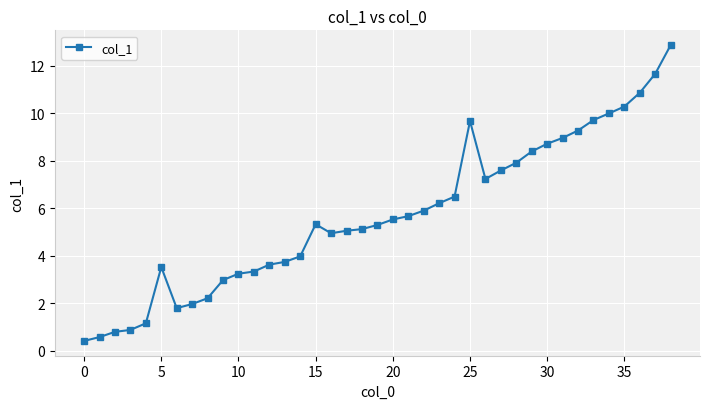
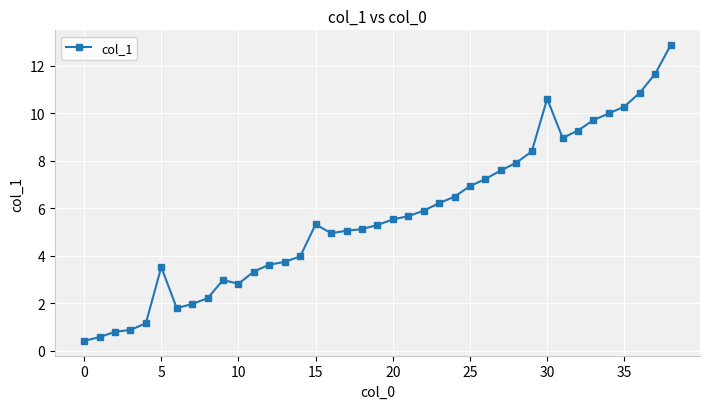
10: 3.2 -> 2.8
25: 9.7 -> 6.9
30: 8.7 -> 10.6
